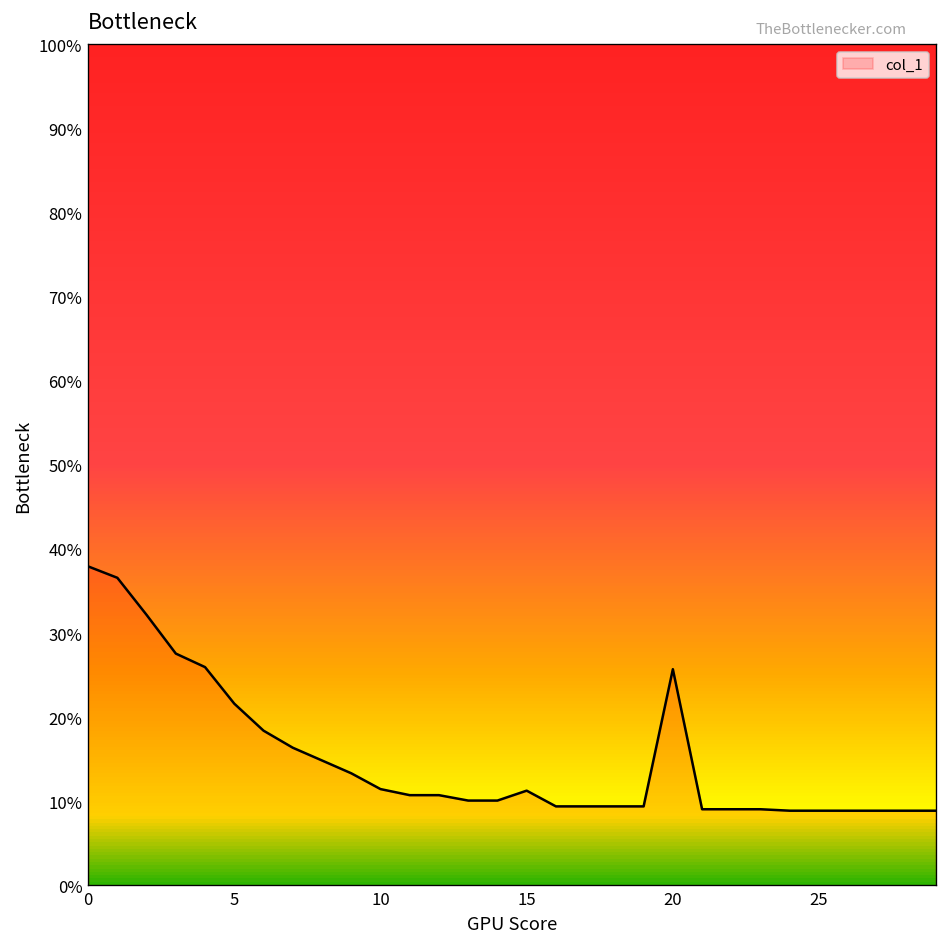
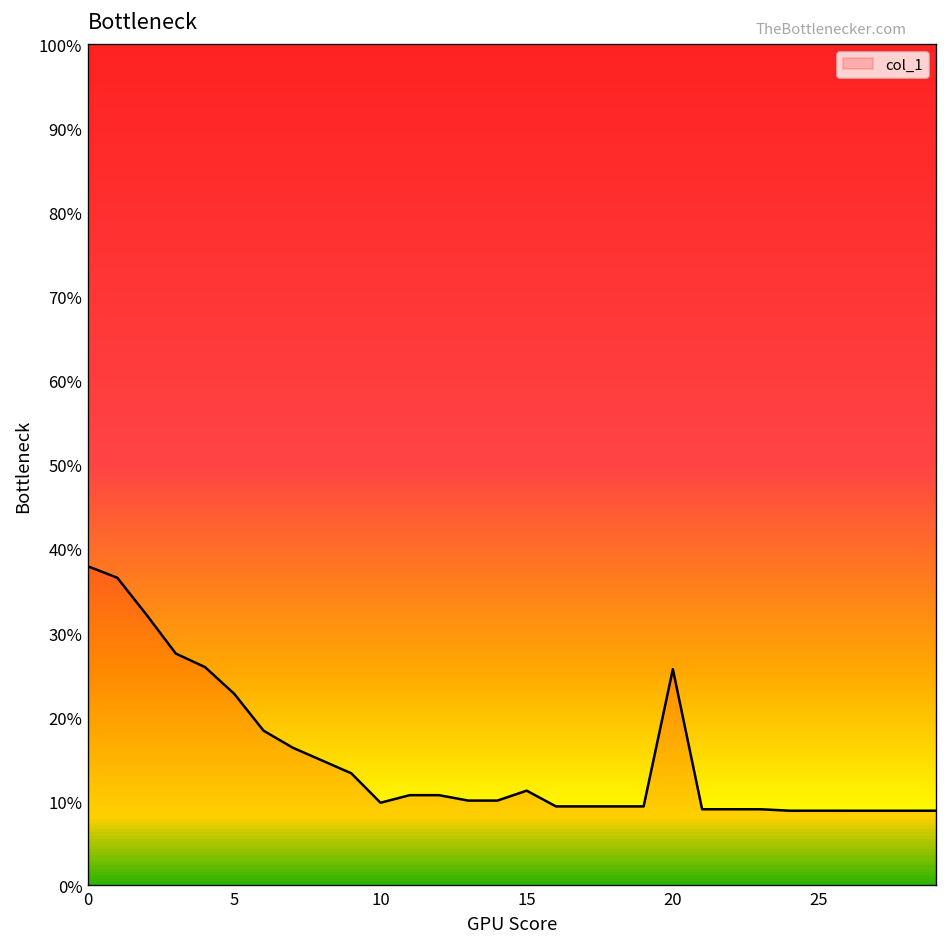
5: 22% -> 23%
10: 11% -> 10%
